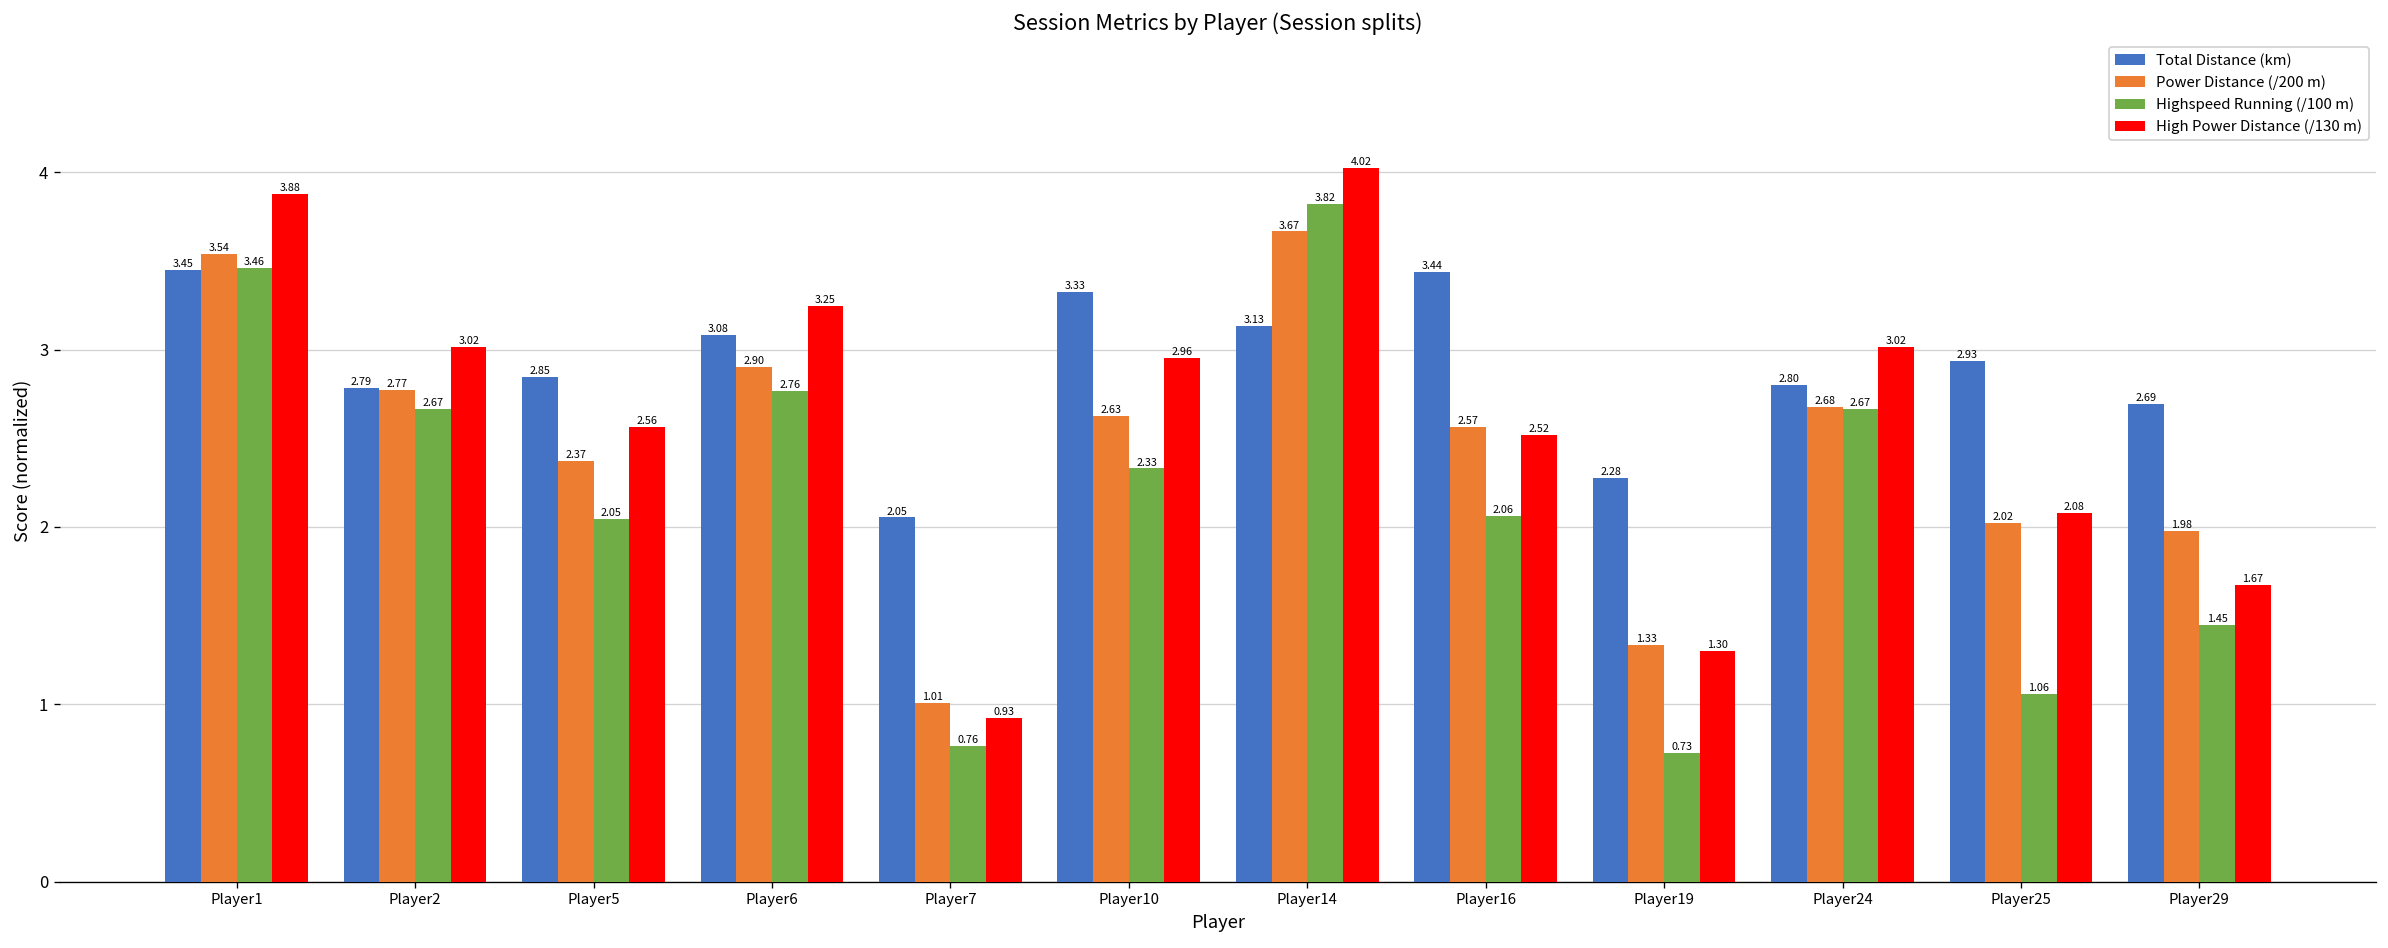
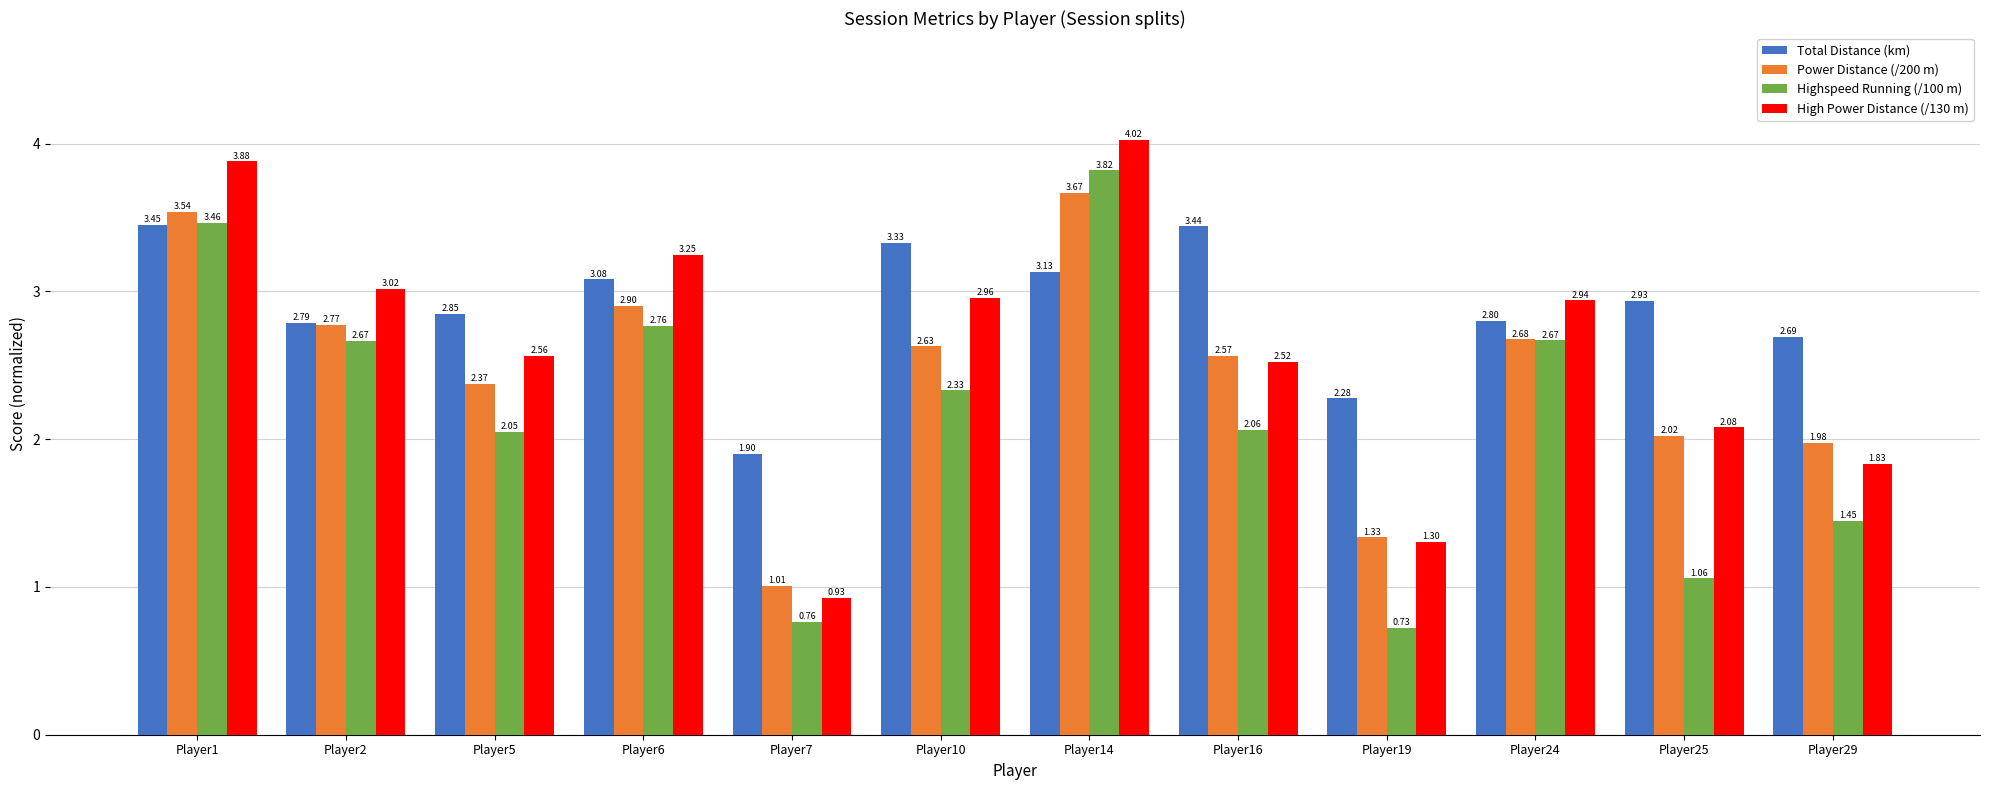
Total Distance (km), Player7: 2.05 -> 1.90
High Power Distance (/130 m), Player24: 3.02 -> 2.94
High Power Distance (/130 m), Player29: 1.67 -> 1.83
